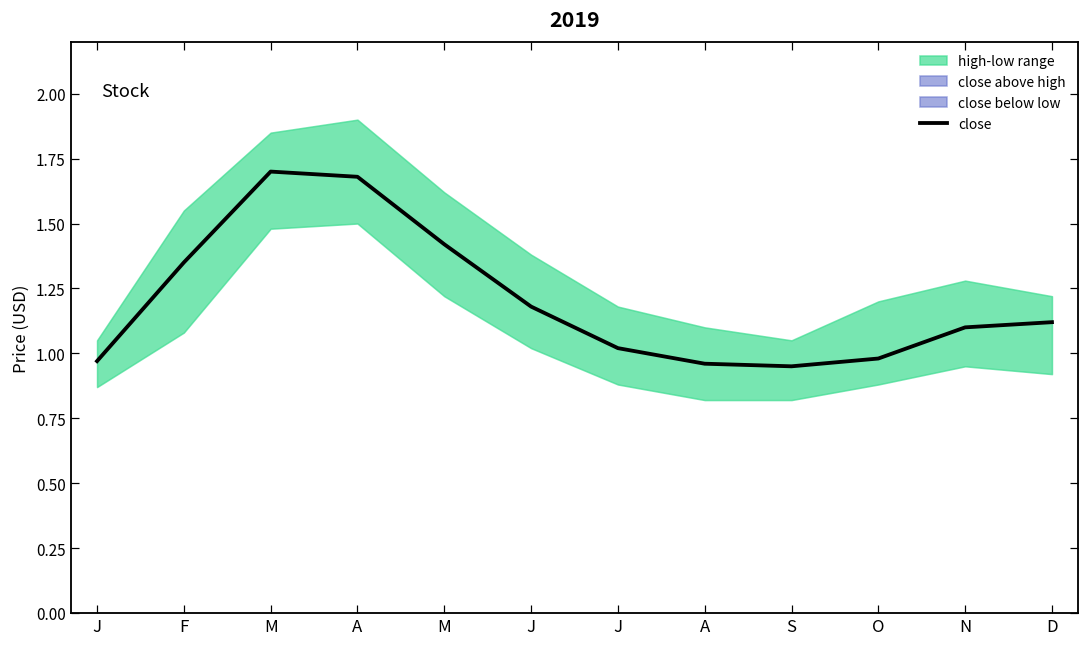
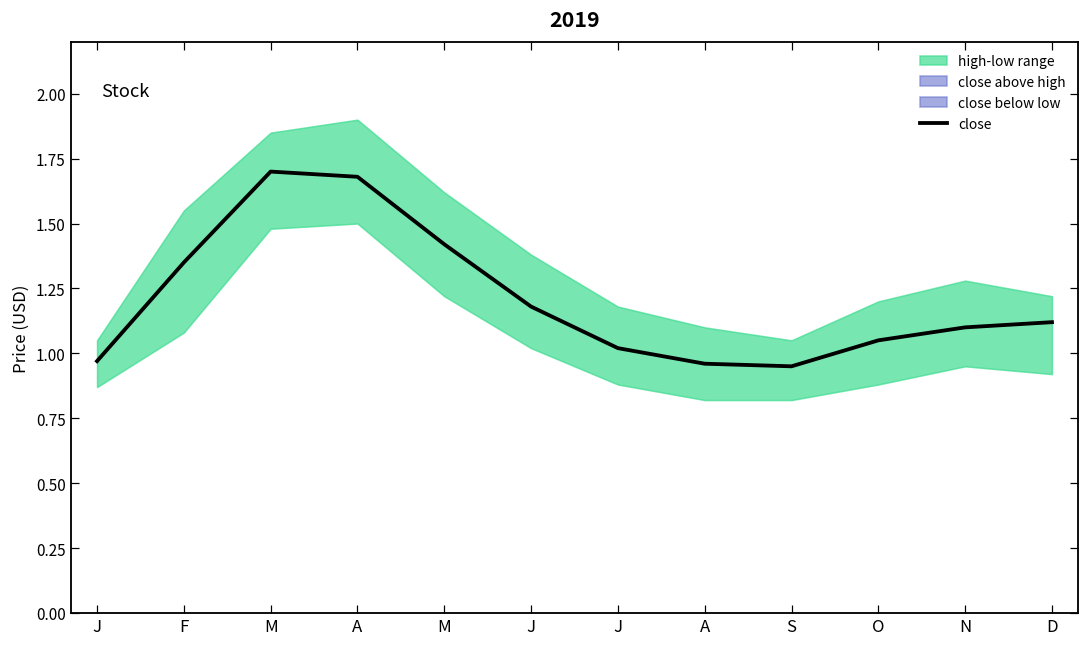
close, O: 0.98 -> 1.05
